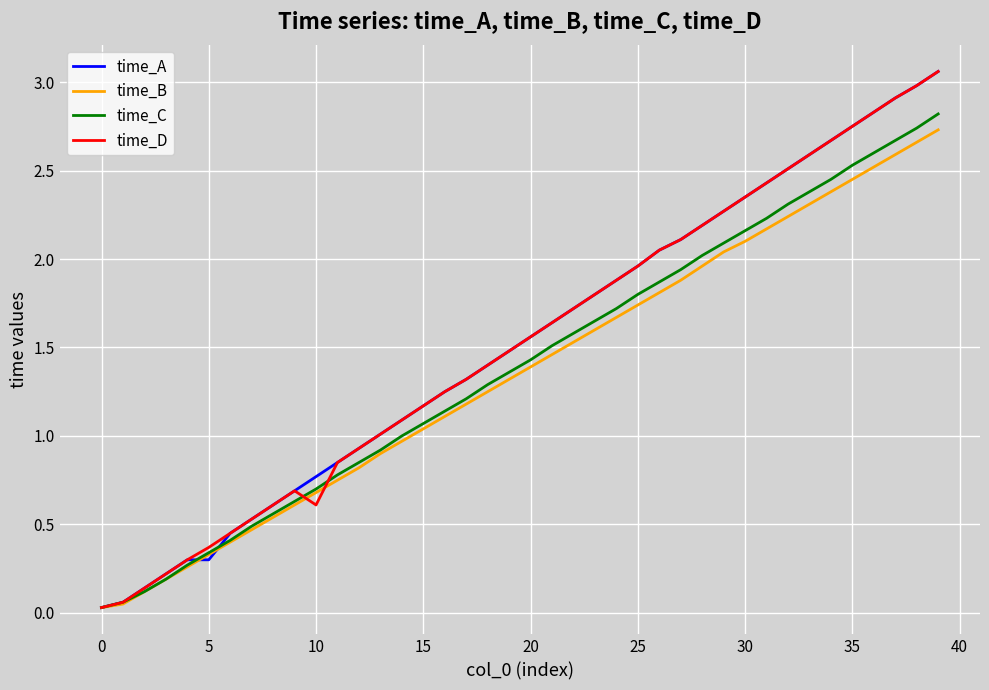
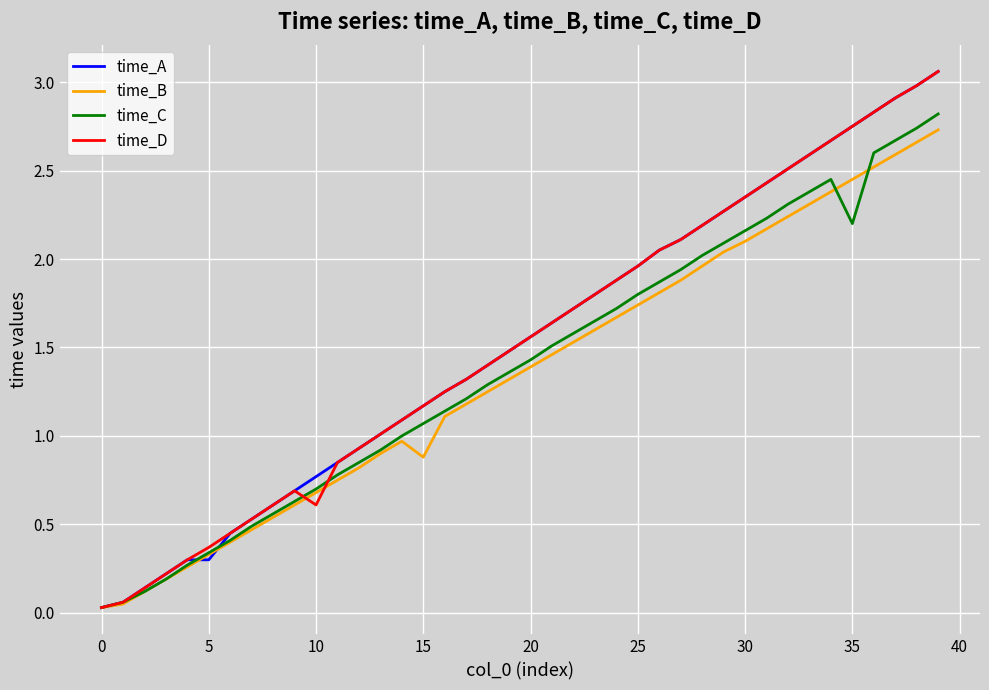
time_B, 15: 1.04 -> 0.88
time_C, 35: 2.53 -> 2.20
